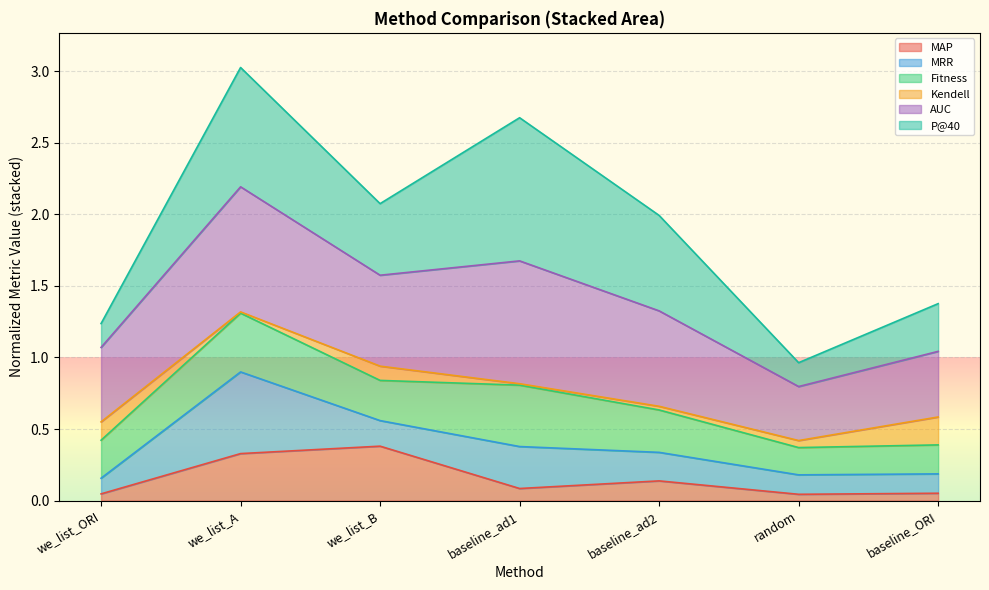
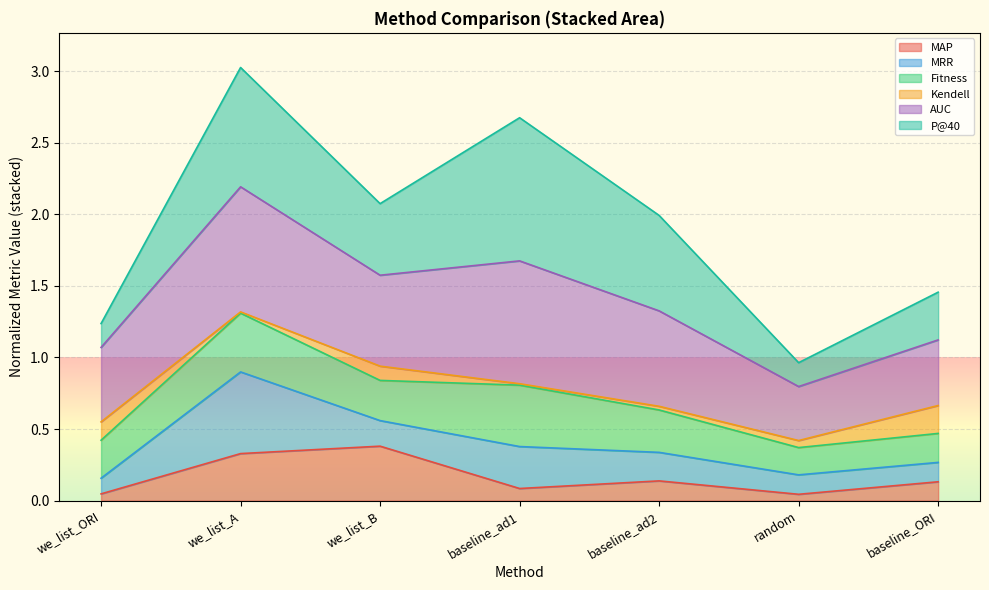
MAP, baseline_ORI: 0.05 -> 0.13
